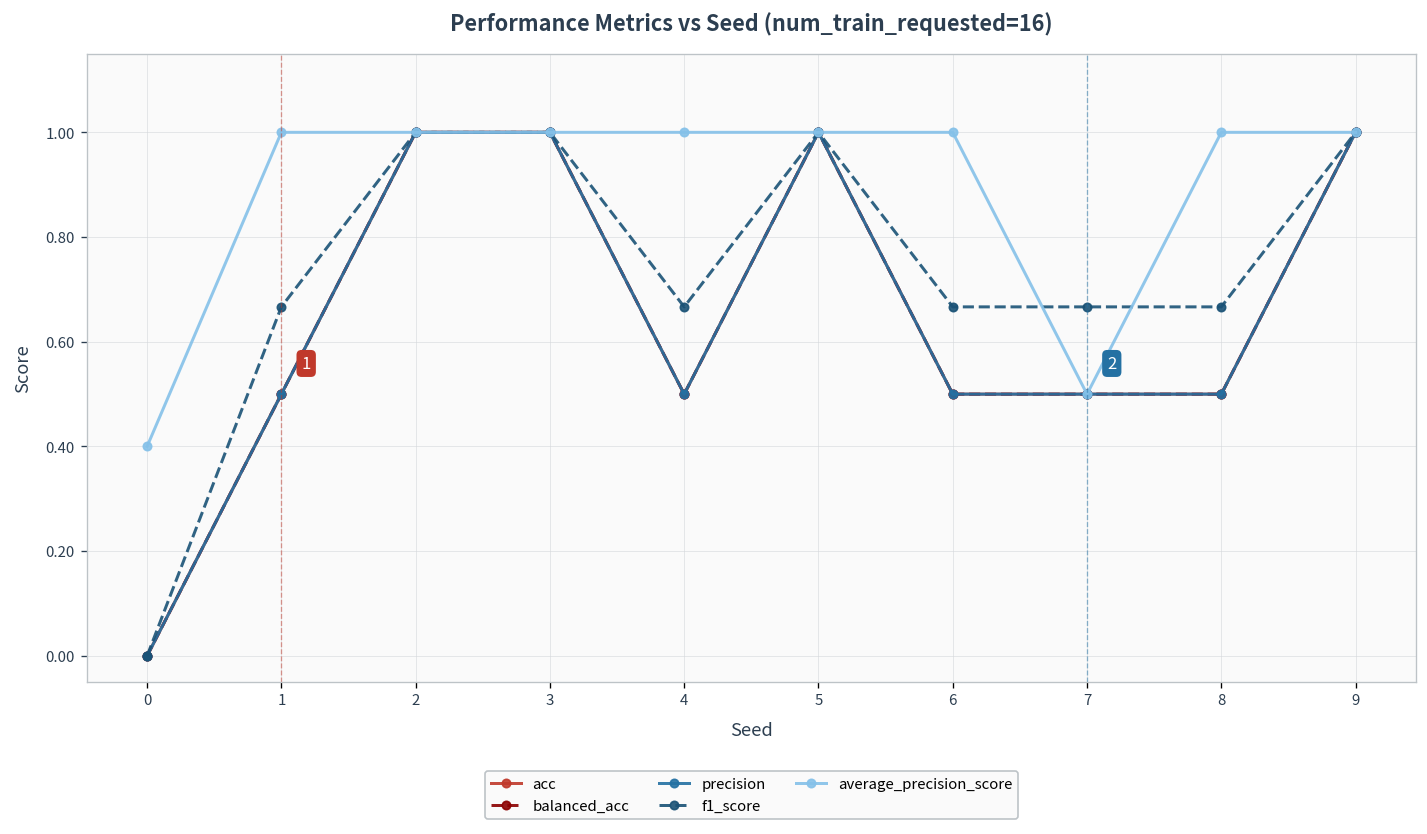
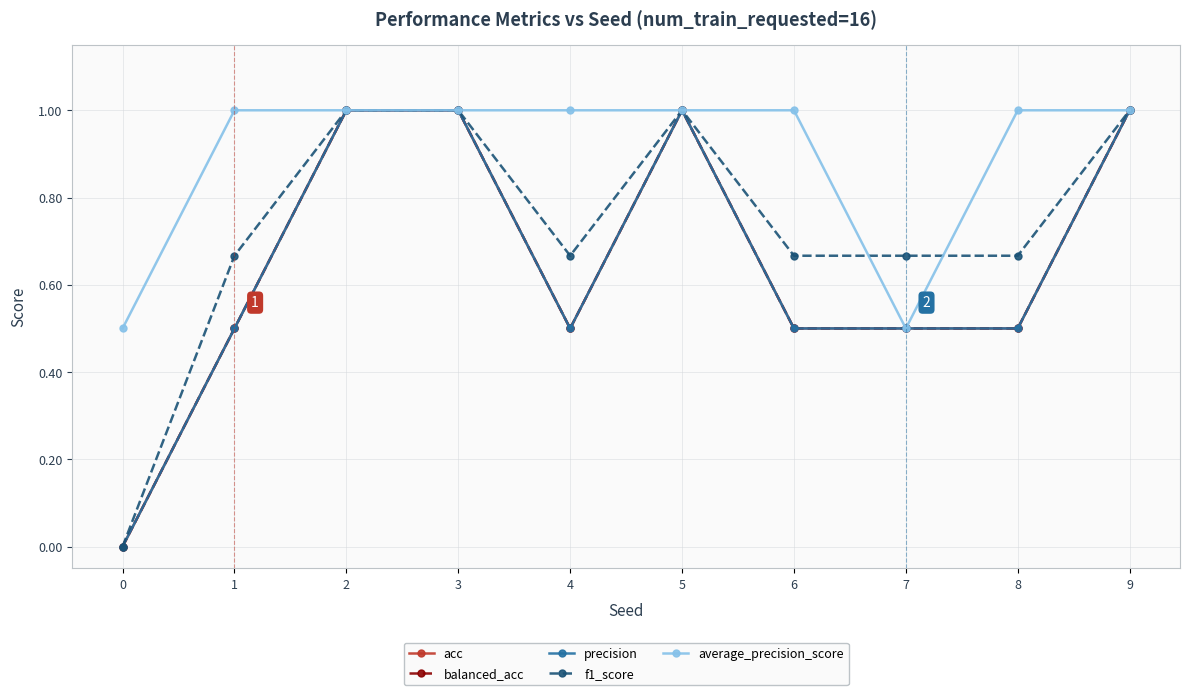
average_precision_score, 0: 0.4 -> 0.5
